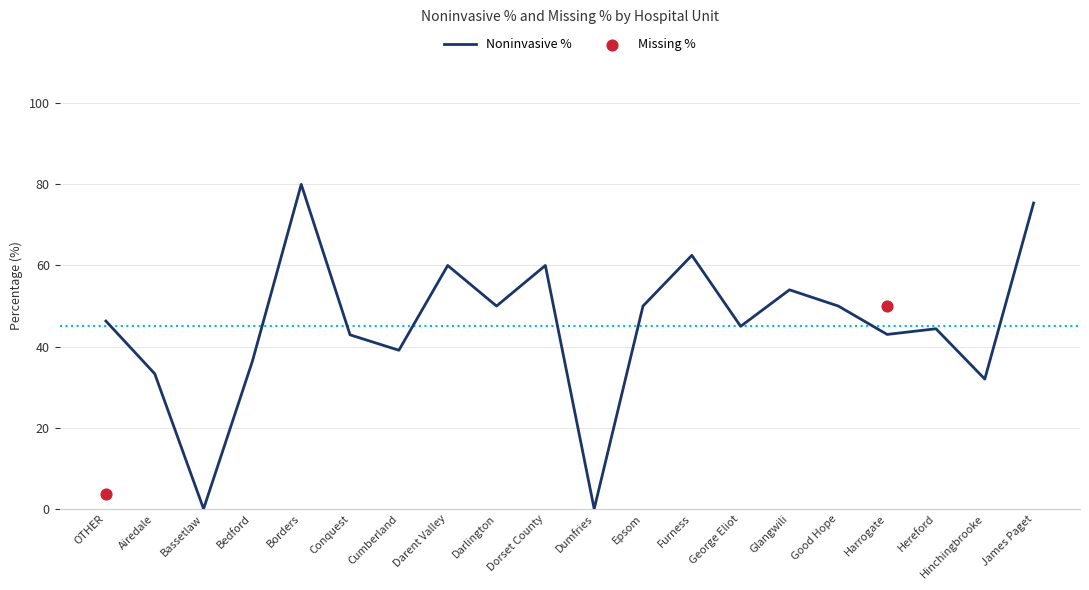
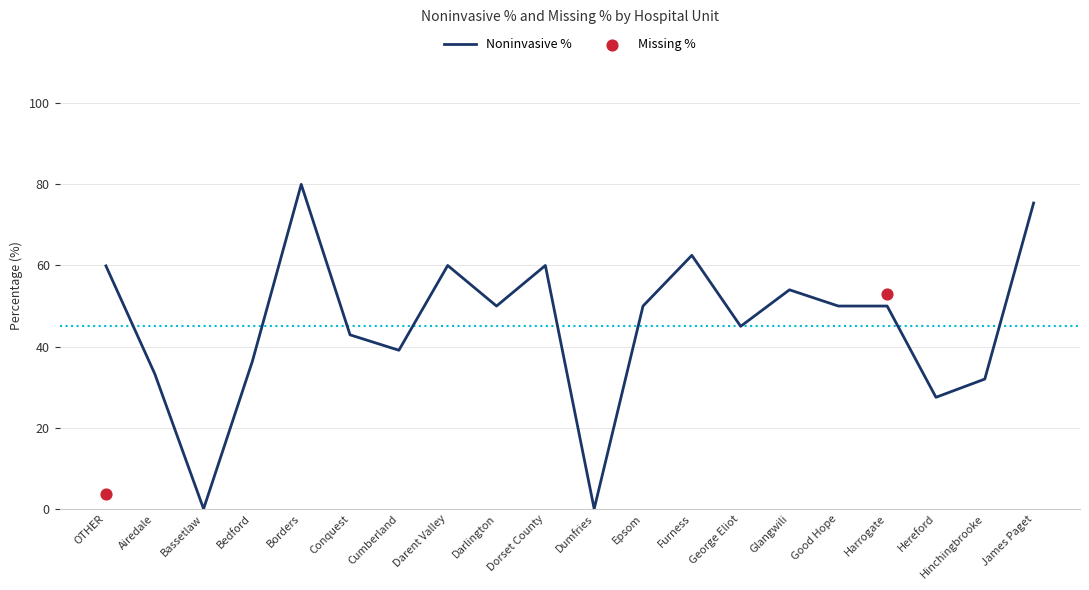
Noninvasive %, OTHER: 46 -> 60
Noninvasive %, Harrogate: 43 -> 50
Missing %, Harrogate: 50 -> 53
Noninvasive %, Hereford: 44 -> 28
